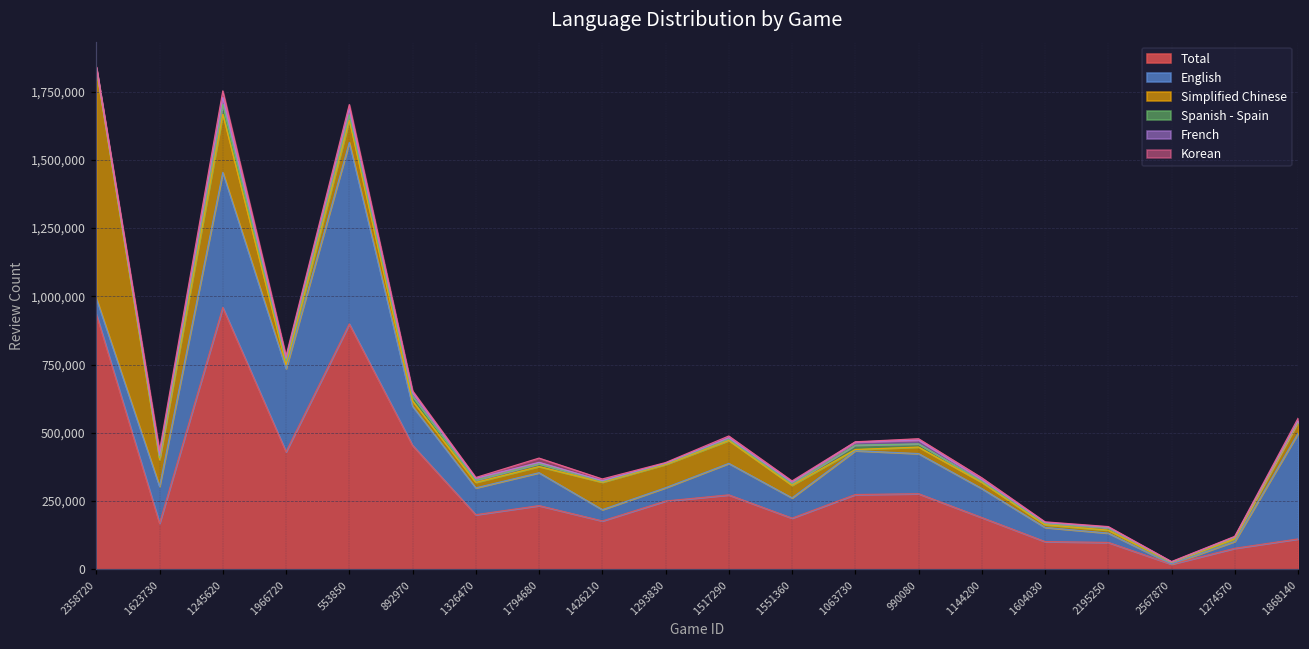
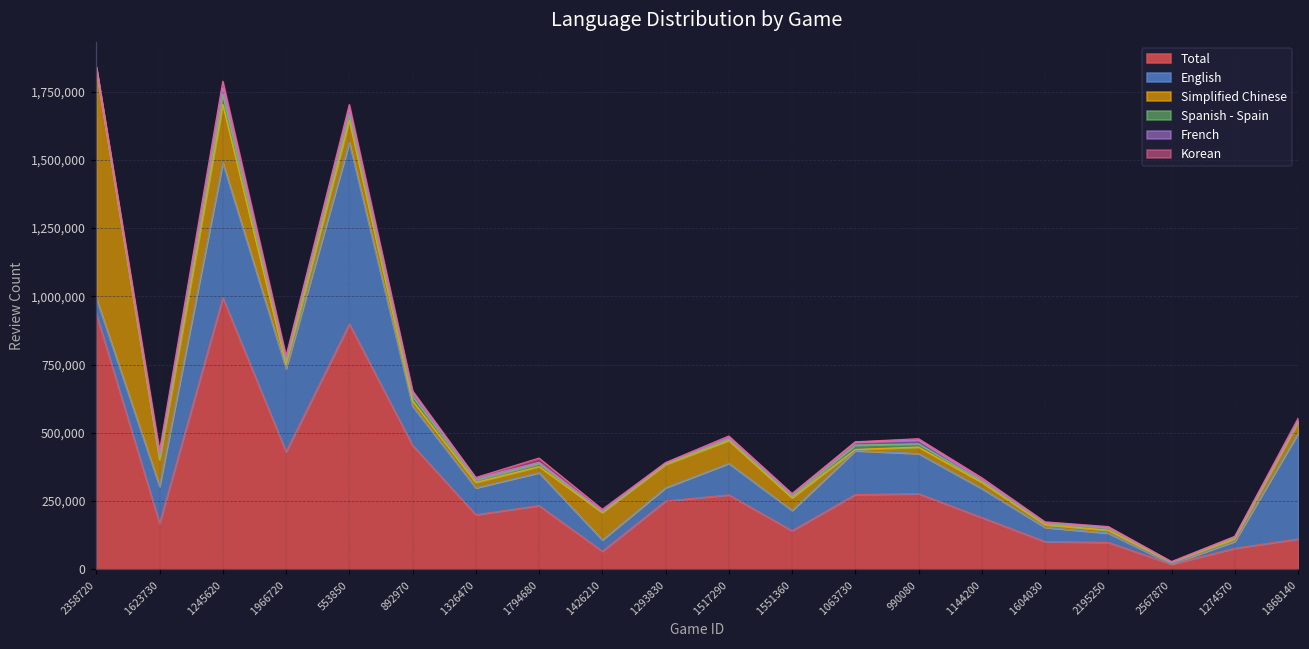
Total, 1245620: 960,000 -> 990,000
Total, 1426210: 180,000 -> 70,000
Total, 1551360: 190,000 -> 140,000
